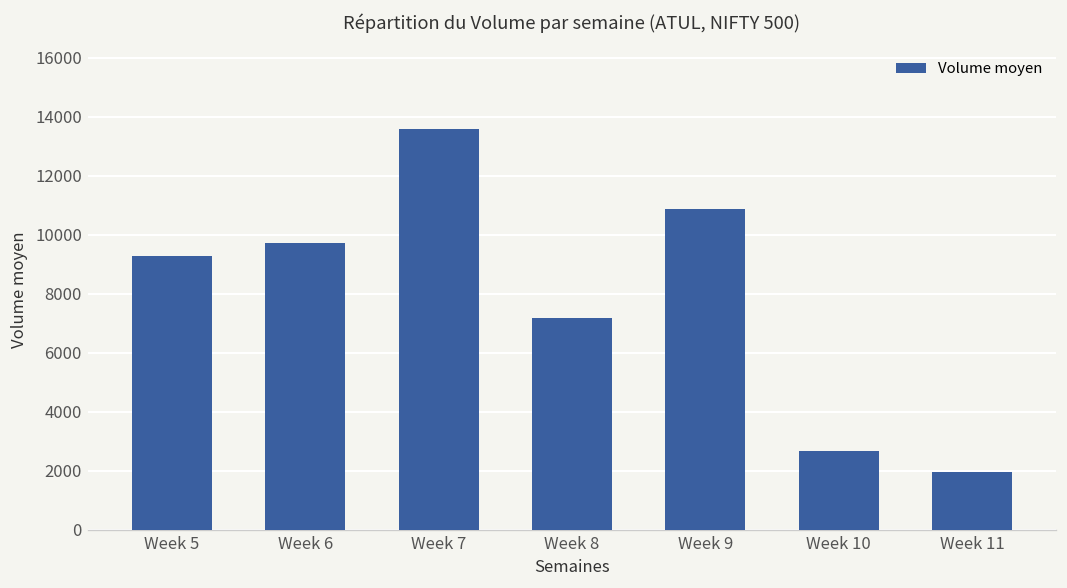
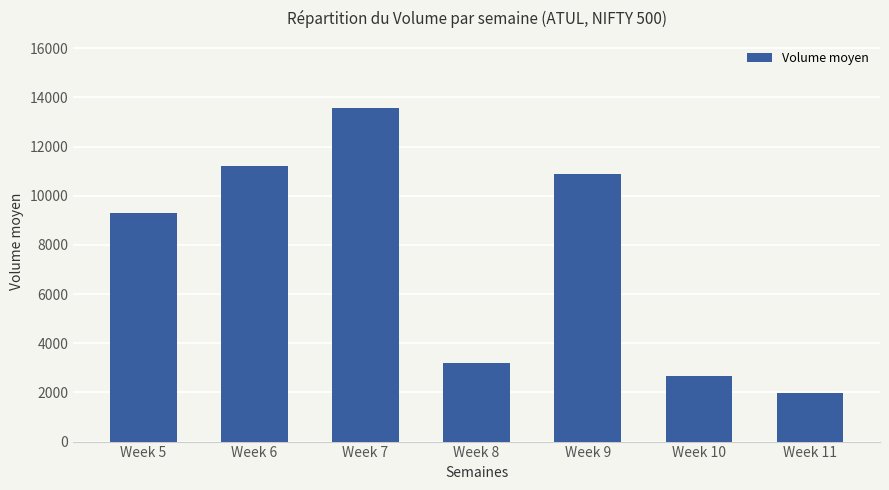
Week 6: 9700 -> 11200
Week 8: 7200 -> 3200
